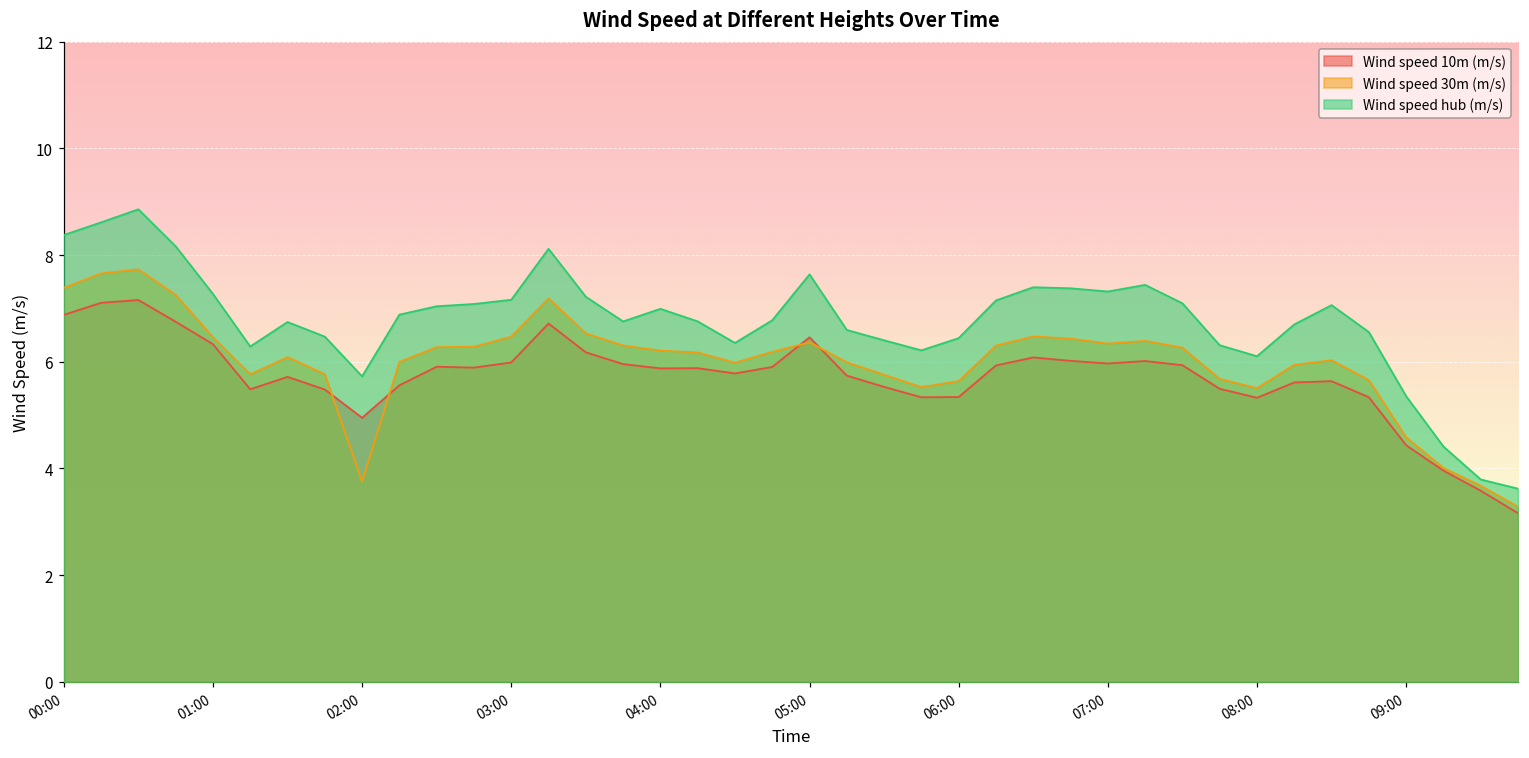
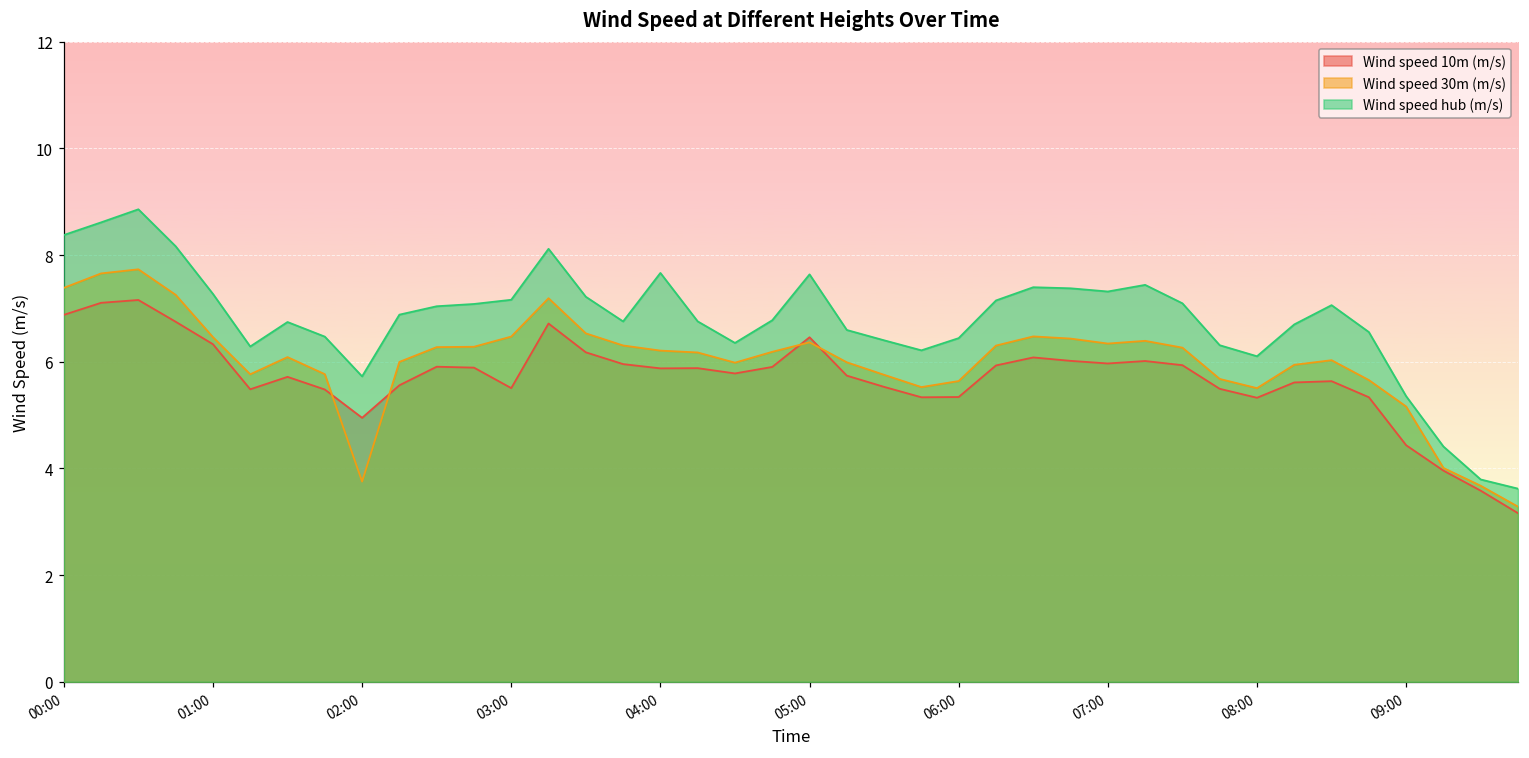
Wind speed 10m (m/s), 03:00: 6.0 -> 5.5
Wind speed hub (m/s), 04:00: 7.0 -> 7.7
Wind speed 30m (m/s), 09:00: 4.6 -> 5.2
